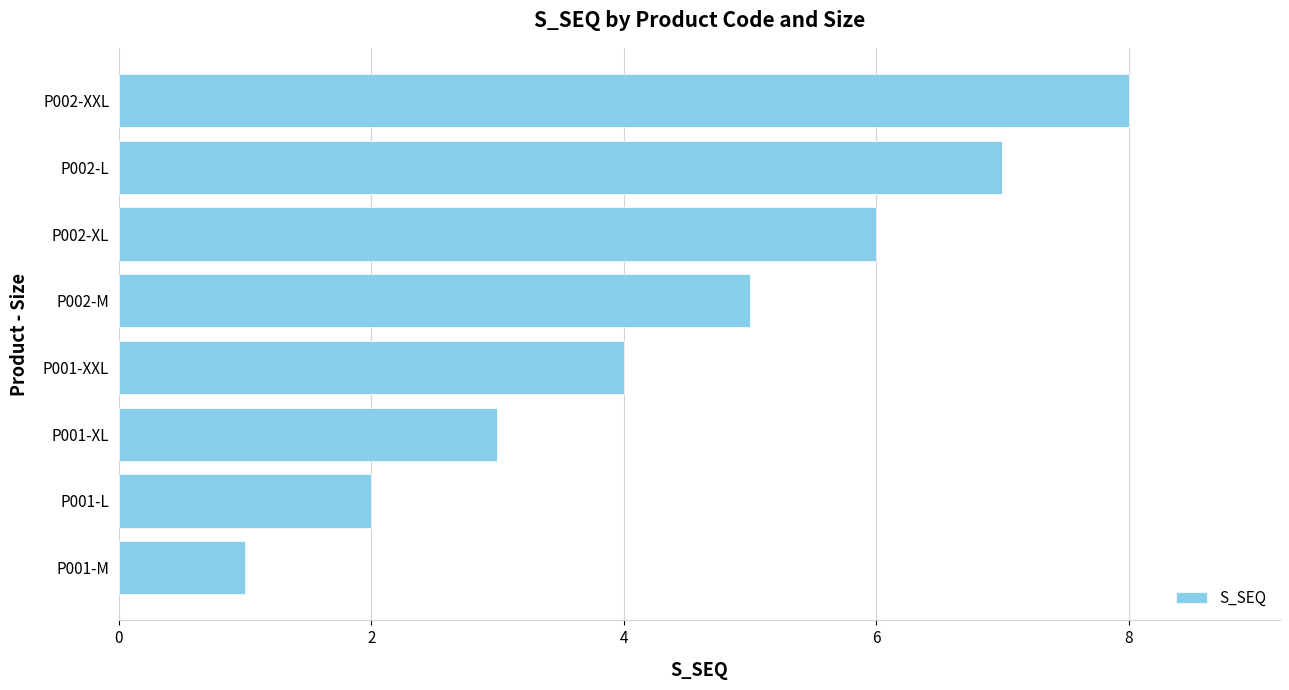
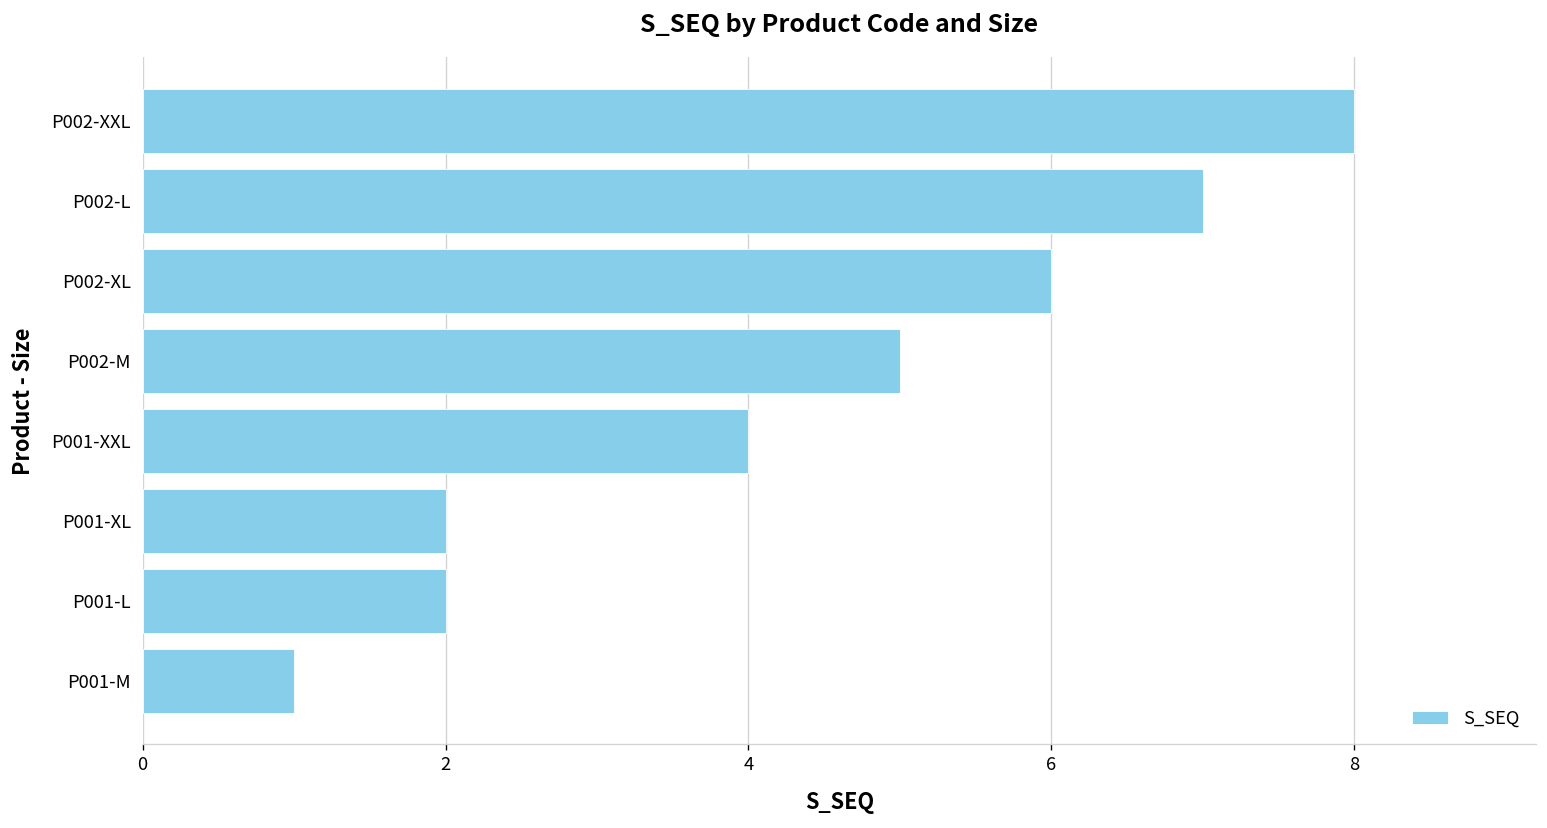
P001-XL: 3 -> 2
